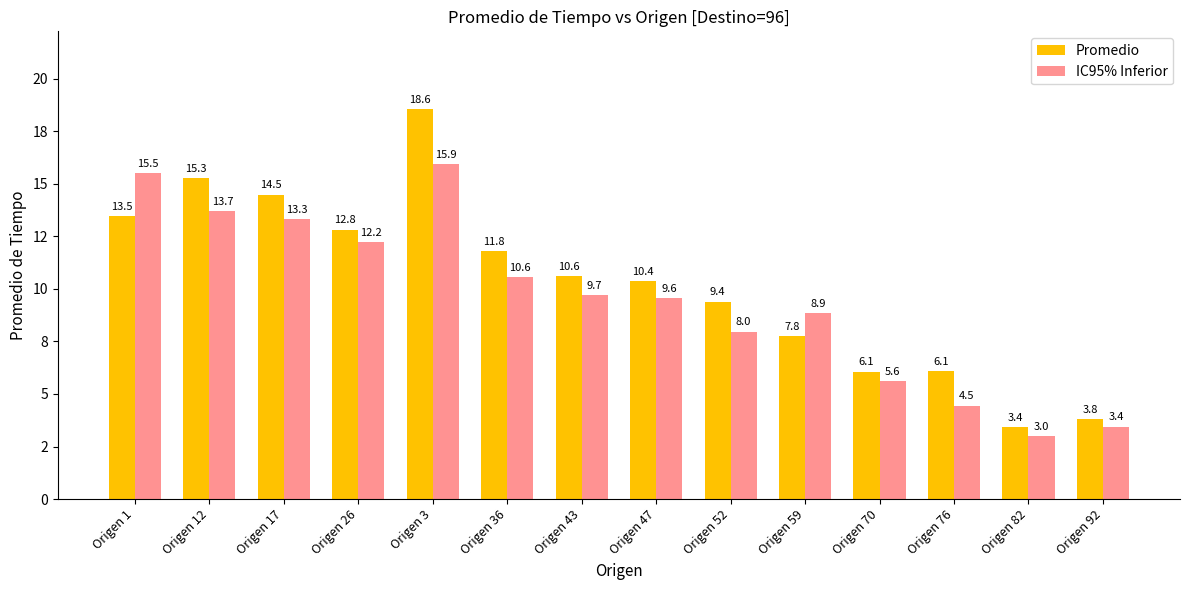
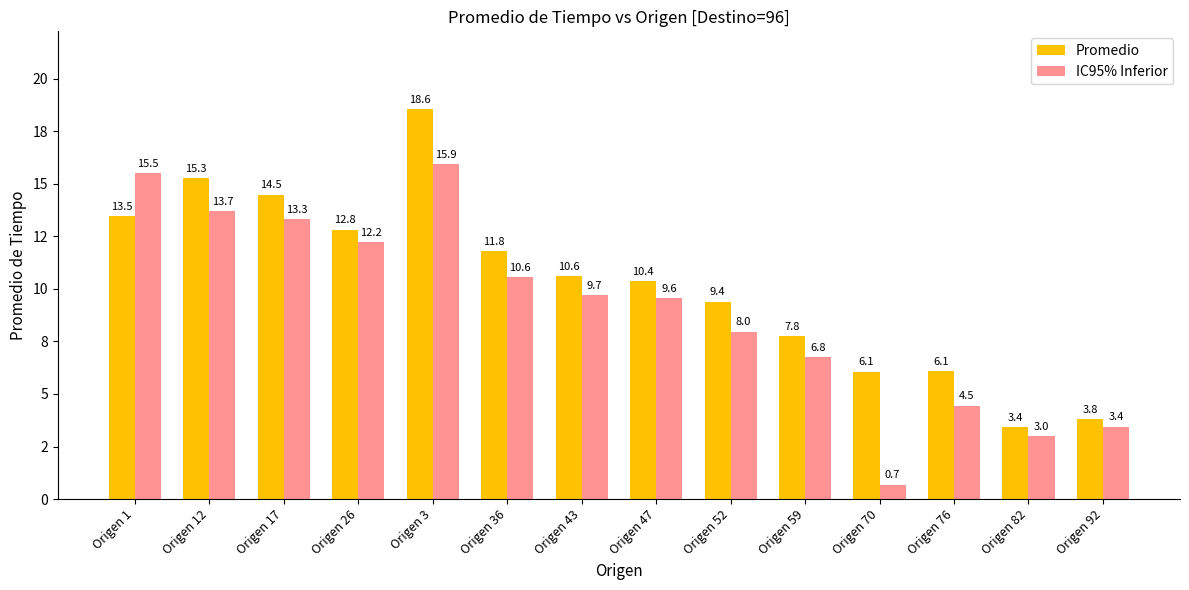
IC95% Inferior, Origen 59: 8.9 -> 6.8
IC95% Inferior, Origen 70: 5.6 -> 0.7
